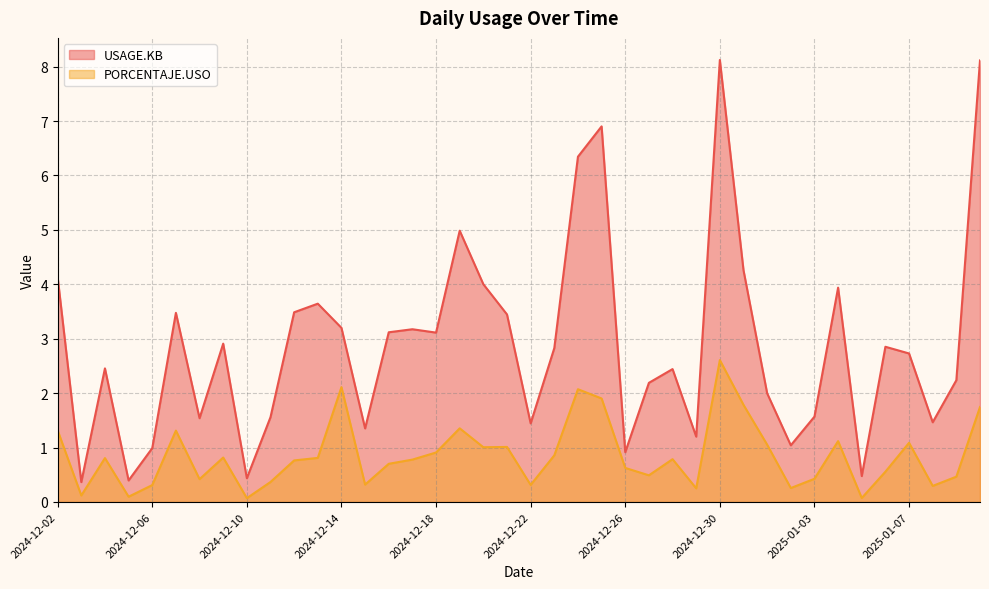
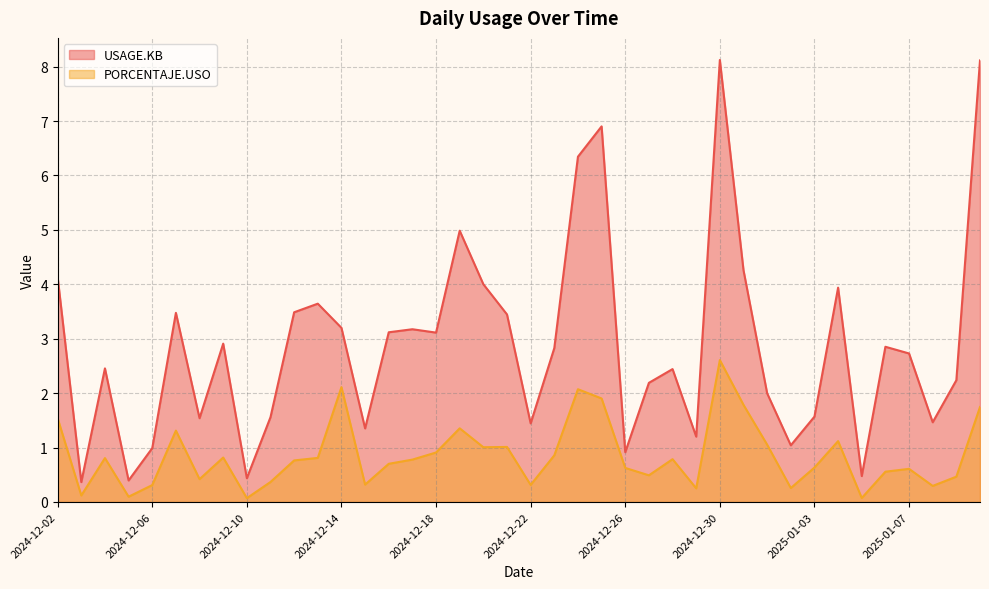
PORCENTAJE.USO, 2024-12-02: 1.3 -> 1.5
PORCENTAJE.USO, 2025-01-03: 0.4 -> 0.6
PORCENTAJE.USO, 2025-01-07: 1.1 -> 0.6
